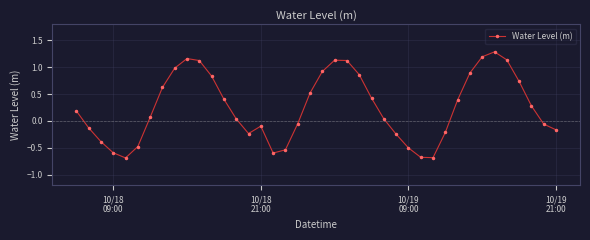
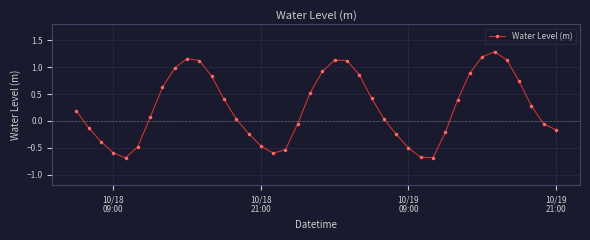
10/18 21:00: -0.1 -> -0.5
